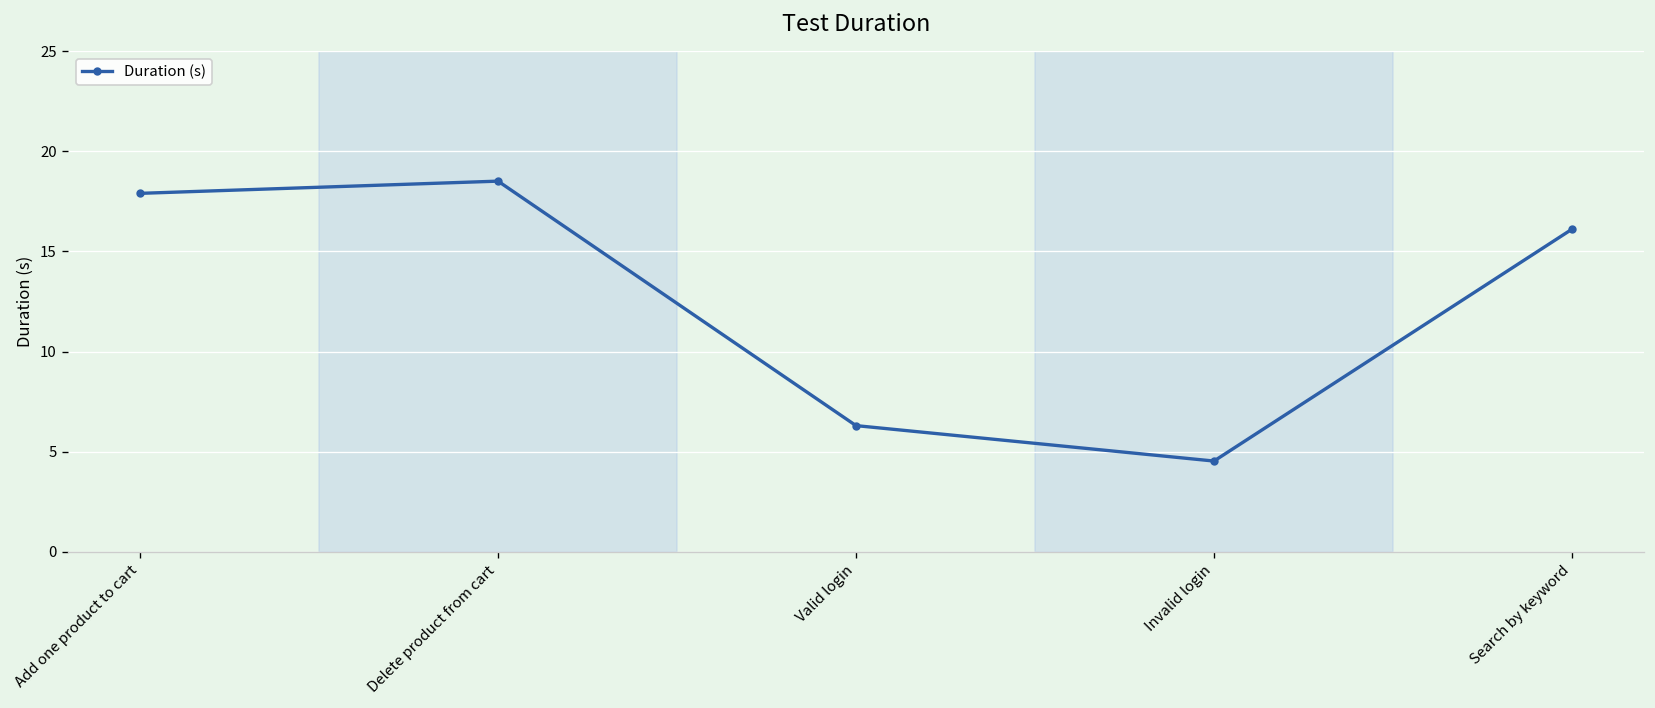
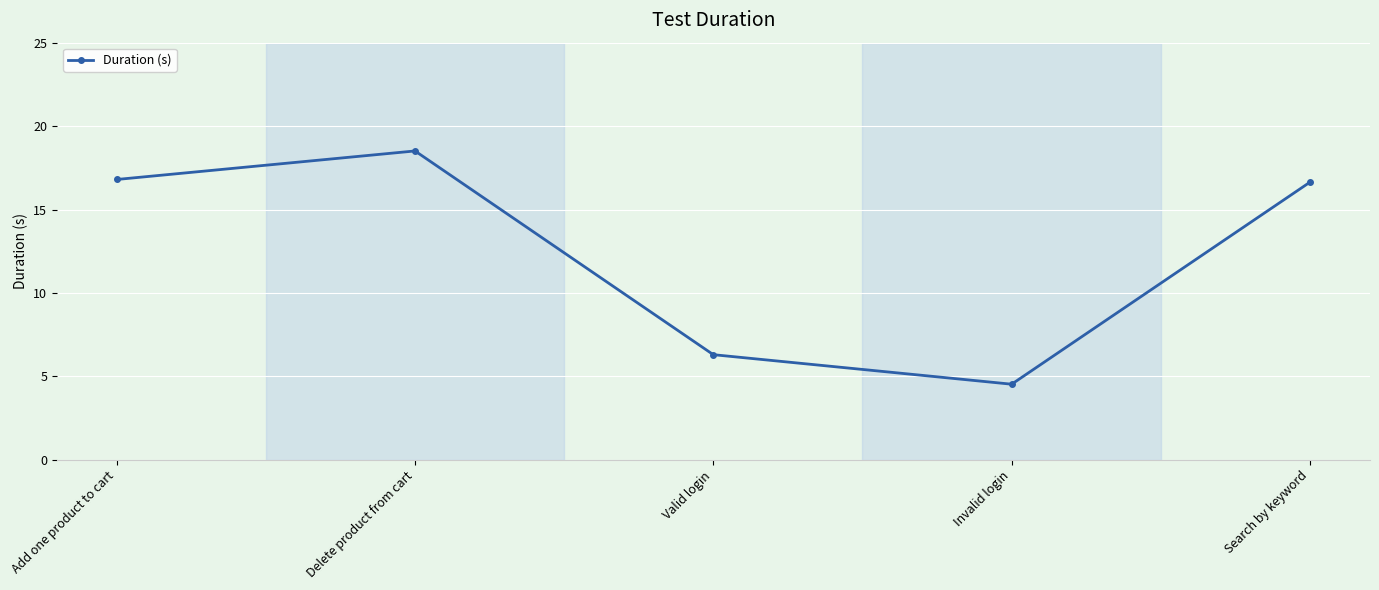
Add one product to cart: 17.9 -> 16.8
Search by keyword: 16.1 -> 16.6
